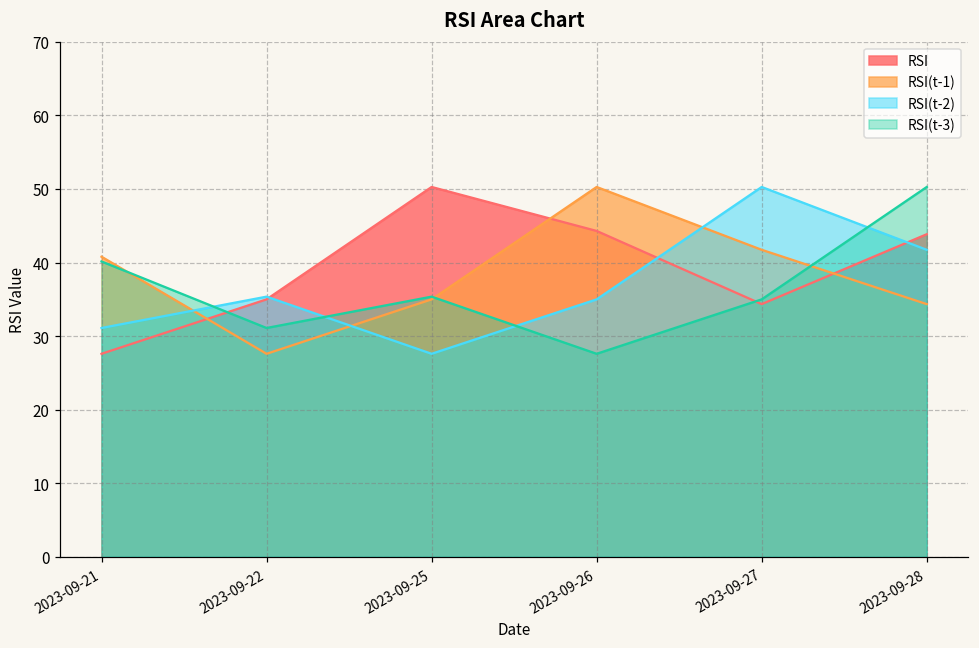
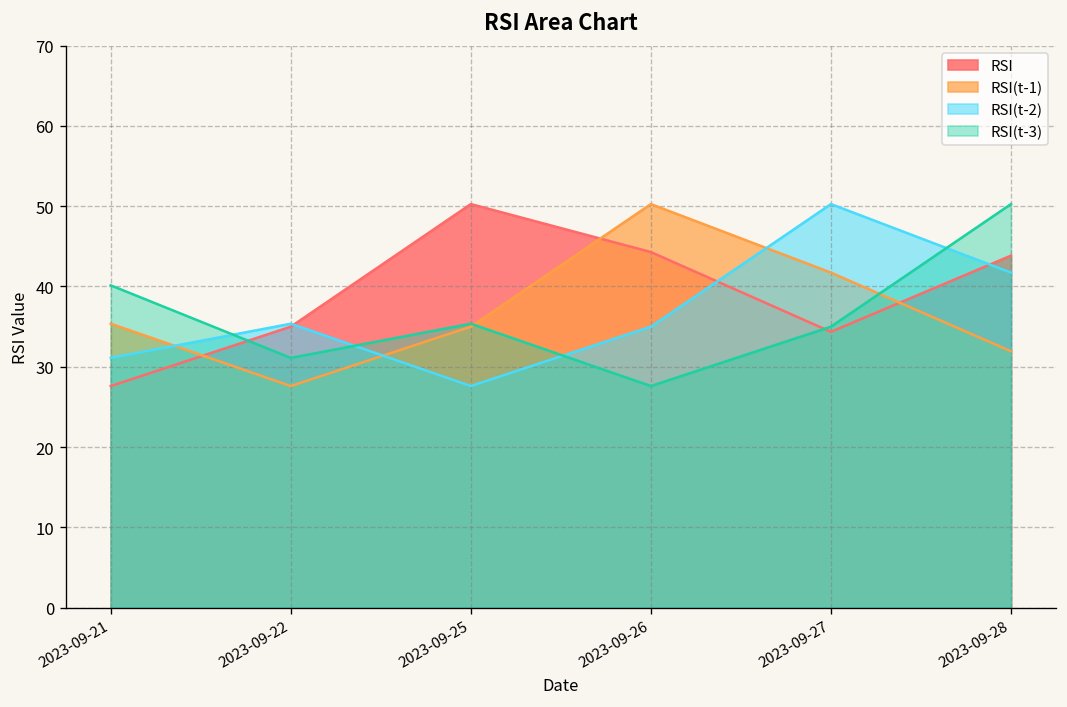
RSI(t-1), 2023-09-21: 41 -> 35
RSI(t-1), 2023-09-28: 34 -> 32
